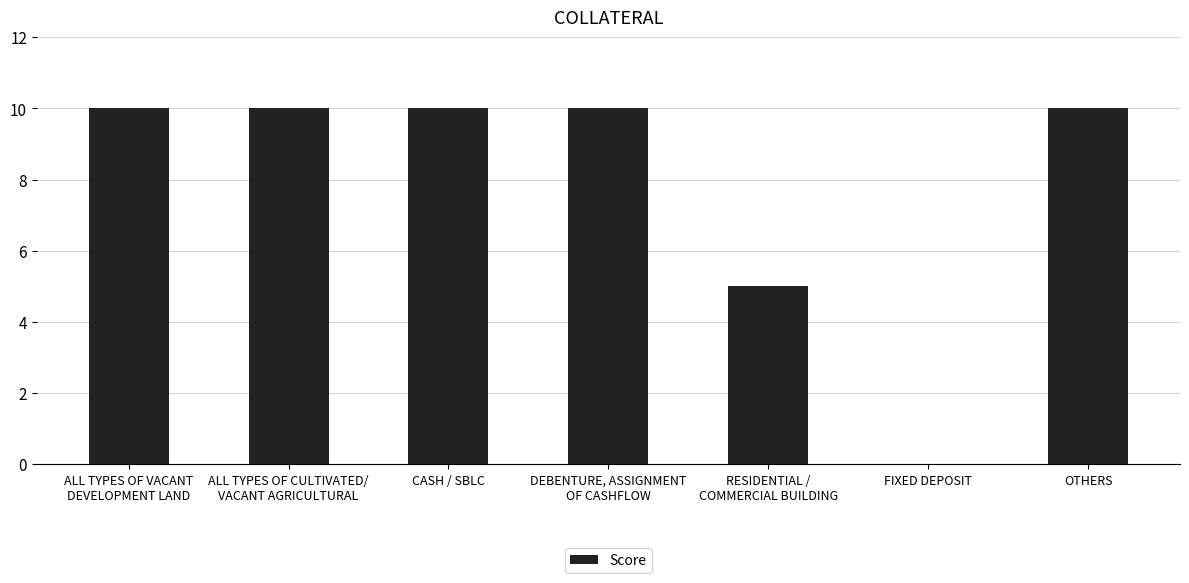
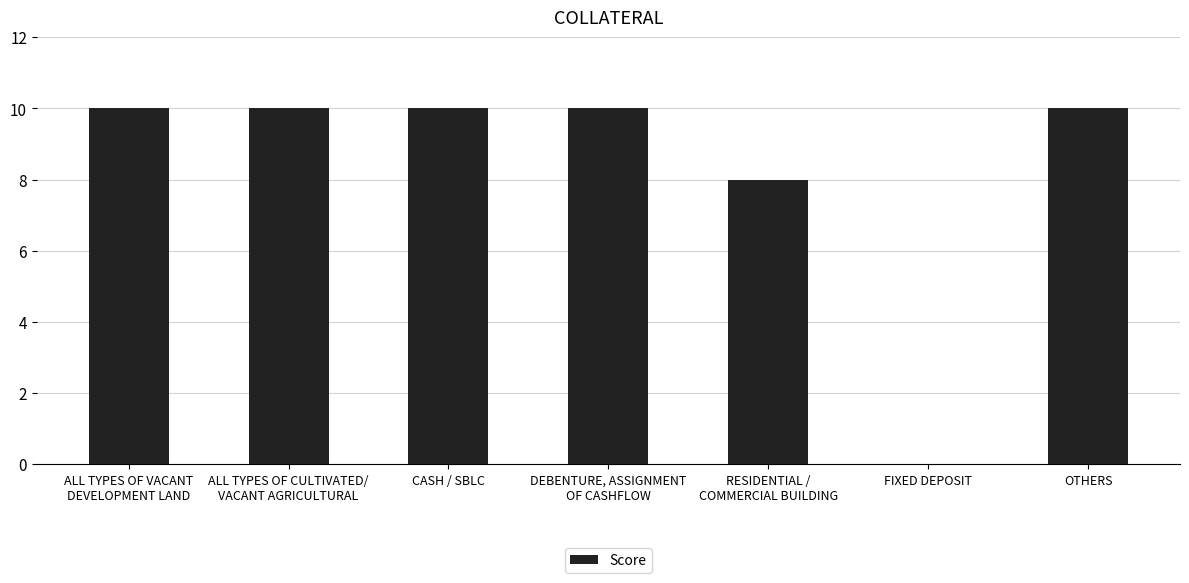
RESIDENTIAL / COMMERCIAL BUILDING: 5 -> 8
